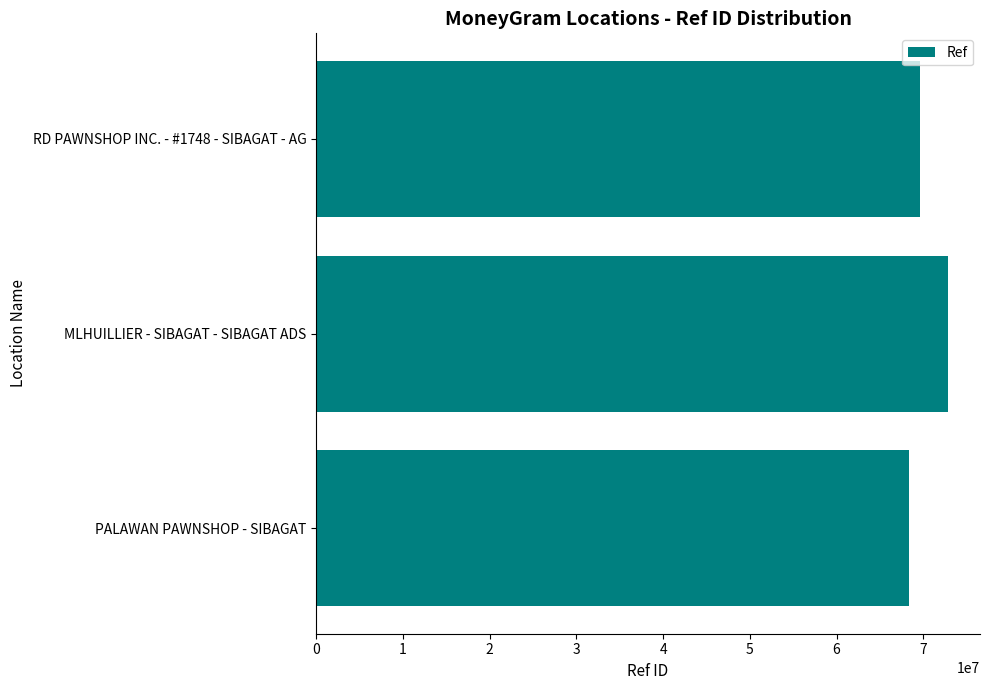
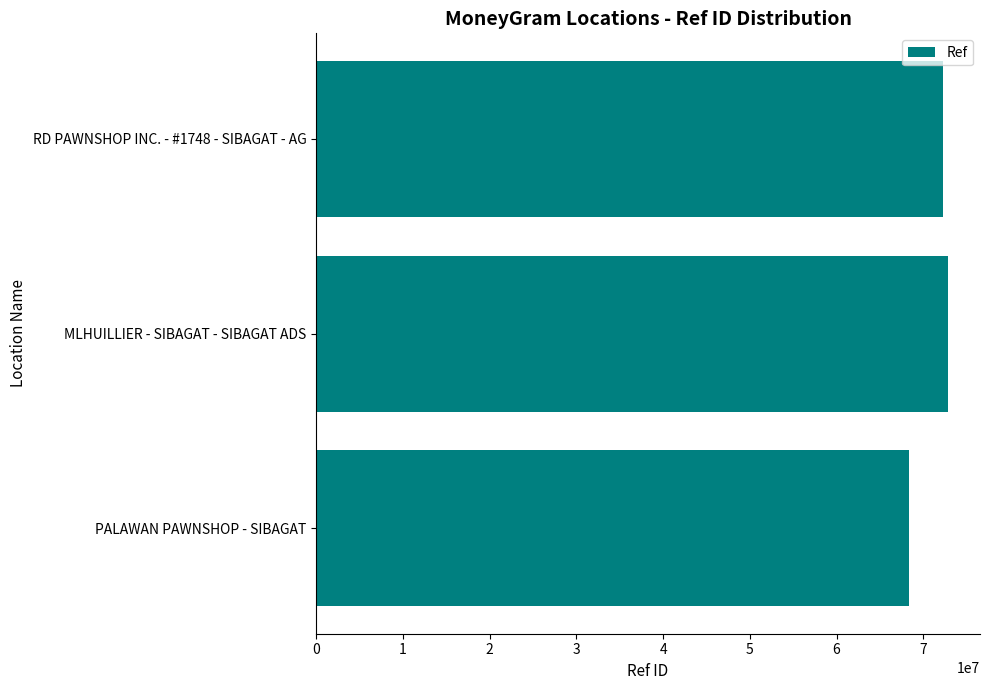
RD PAWNSHOP INC. - #1748 - SIBAGAT - AG: 70000000 -> 72000000
